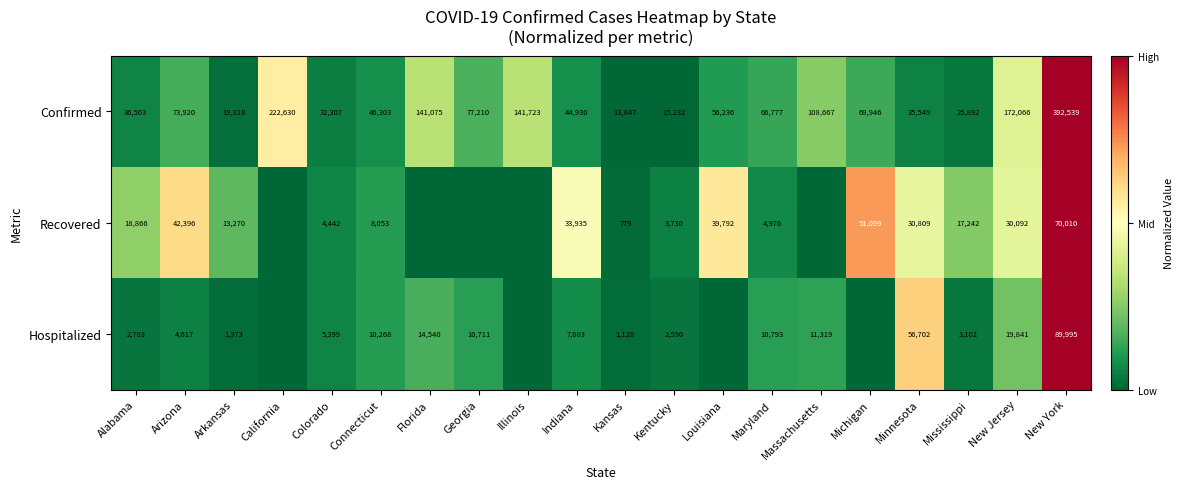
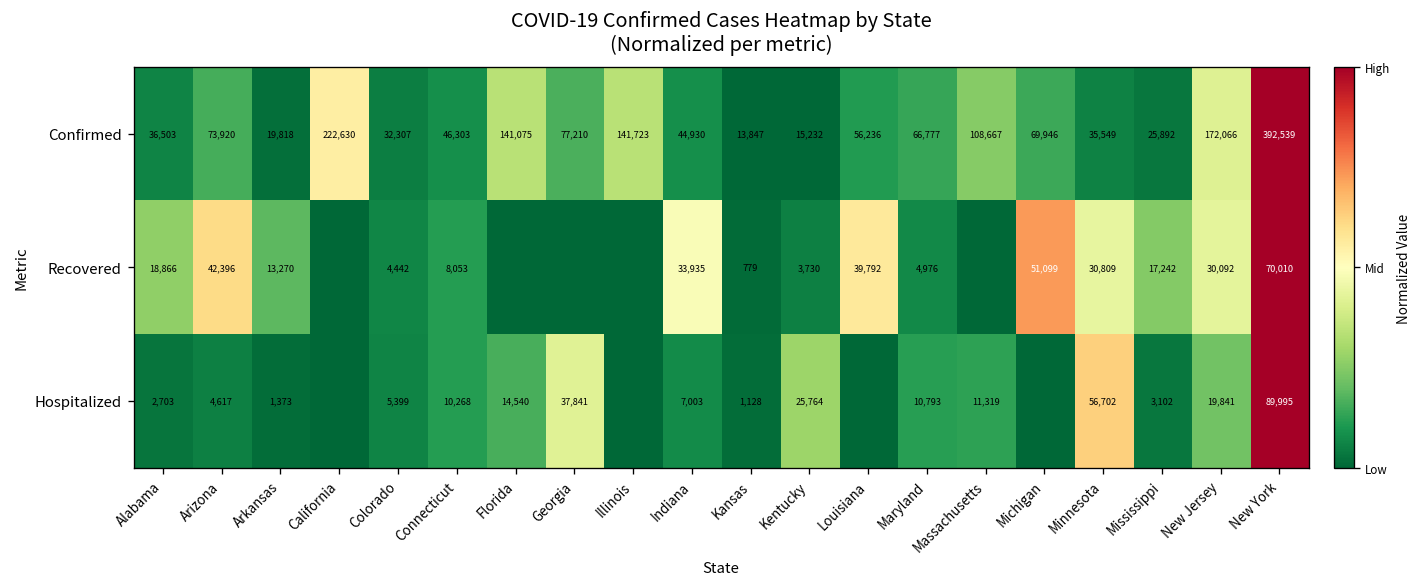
Hospitalized, Georgia: 10,711 -> 37,841
Hospitalized, Kentucky: 2,590 -> 25,764
